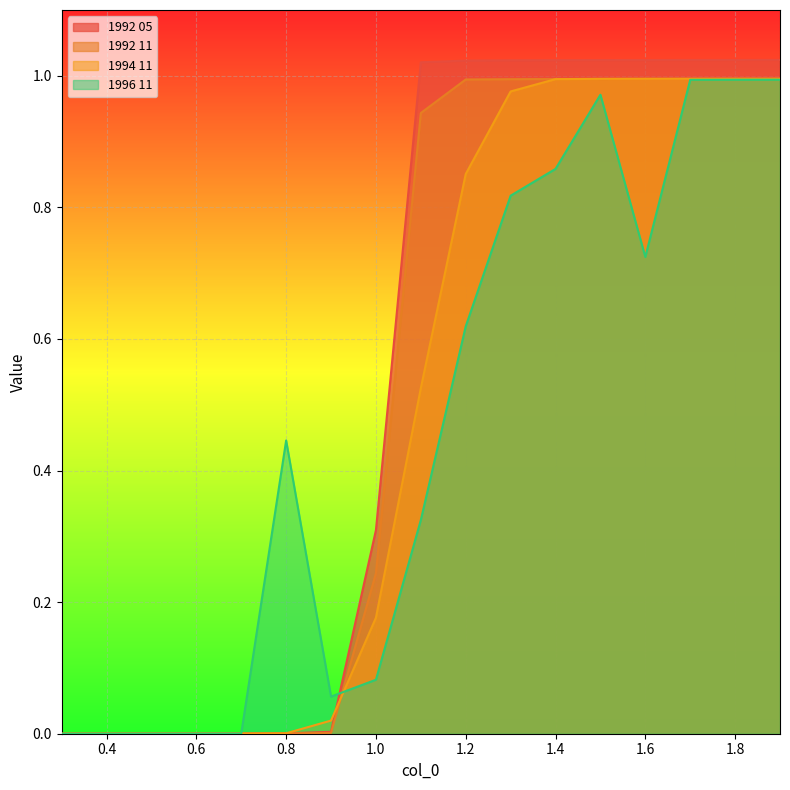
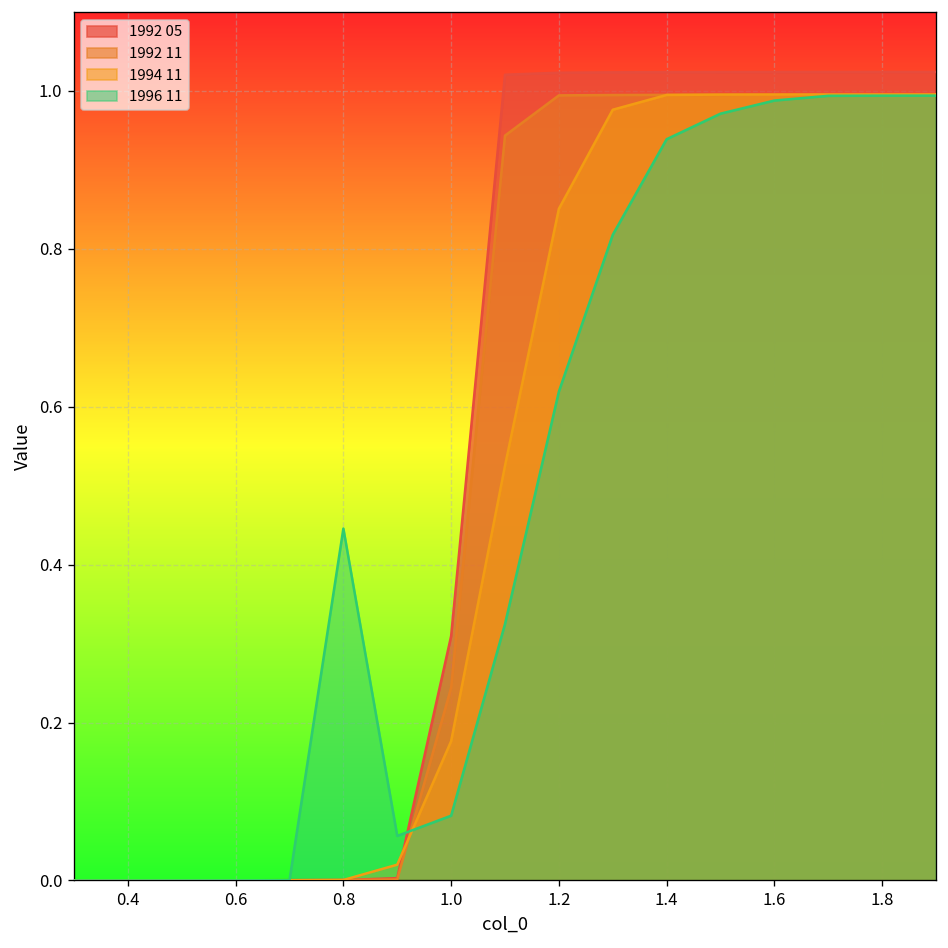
1996 11, 1.4: 0.86 -> 0.94
1996 11, 1.6: 0.72 -> 0.99
